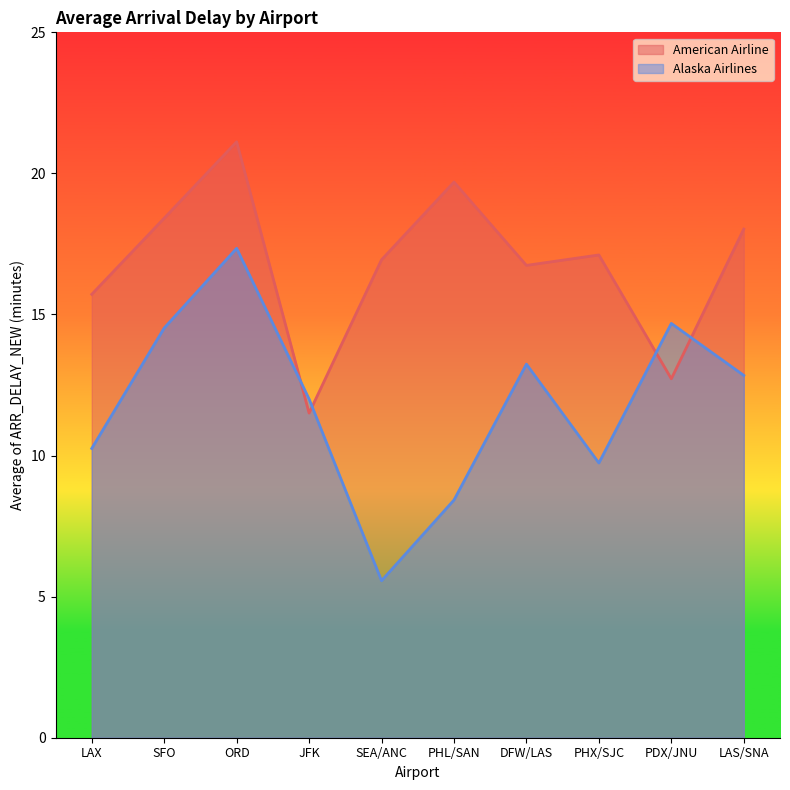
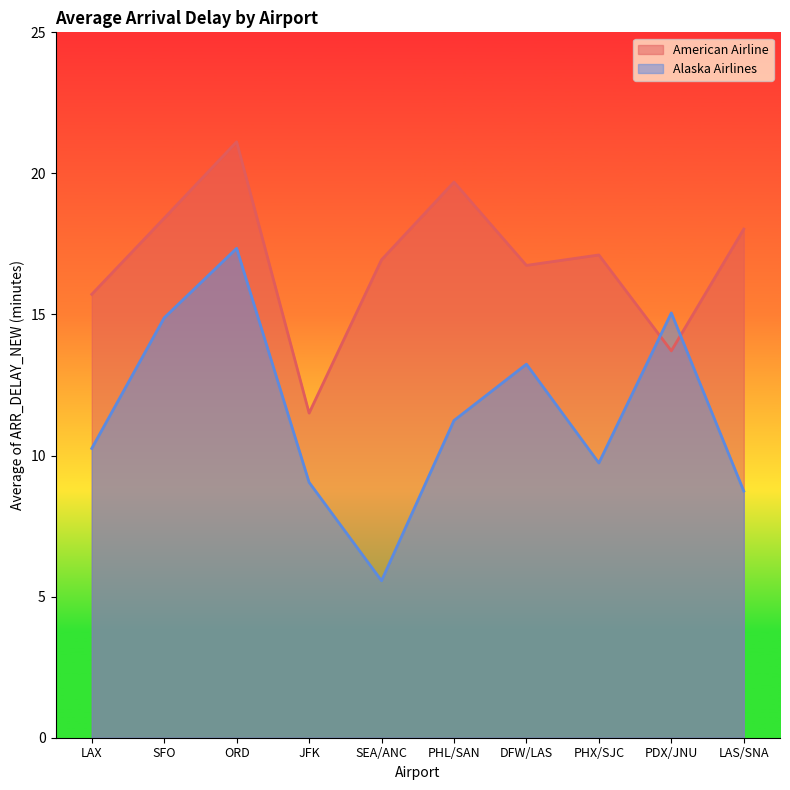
Alaska Airlines, SFO: 14.5 -> 14.9
Alaska Airlines, JFK: 12.0 -> 9.1
Alaska Airlines, PHL/SAN: 8.4 -> 11.2
American Airline, PDX/JNU: 12.7 -> 13.7
Alaska Airlines, PDX/JNU: 14.7 -> 15.1
Alaska Airlines, LAS/SNA: 12.8 -> 8.7
